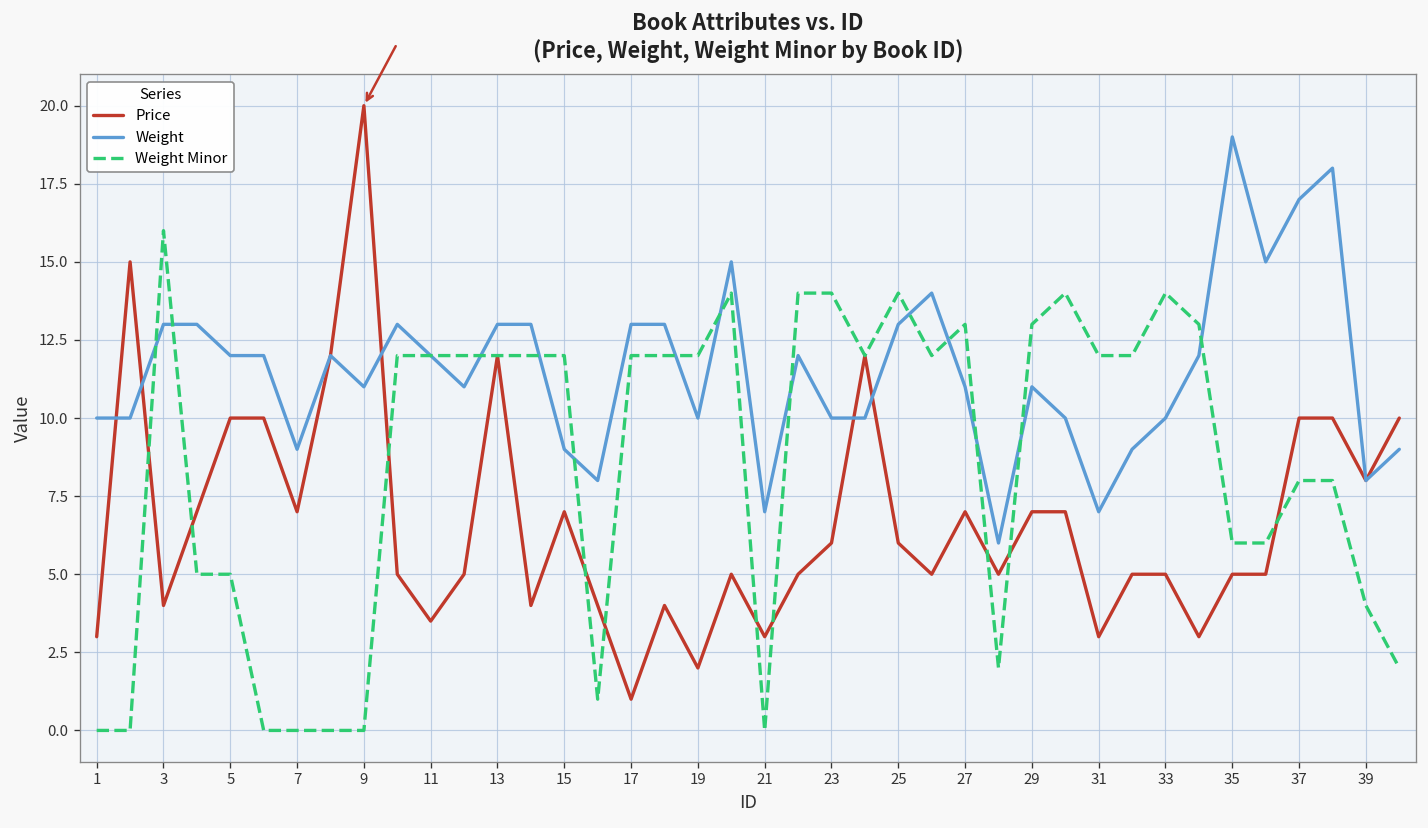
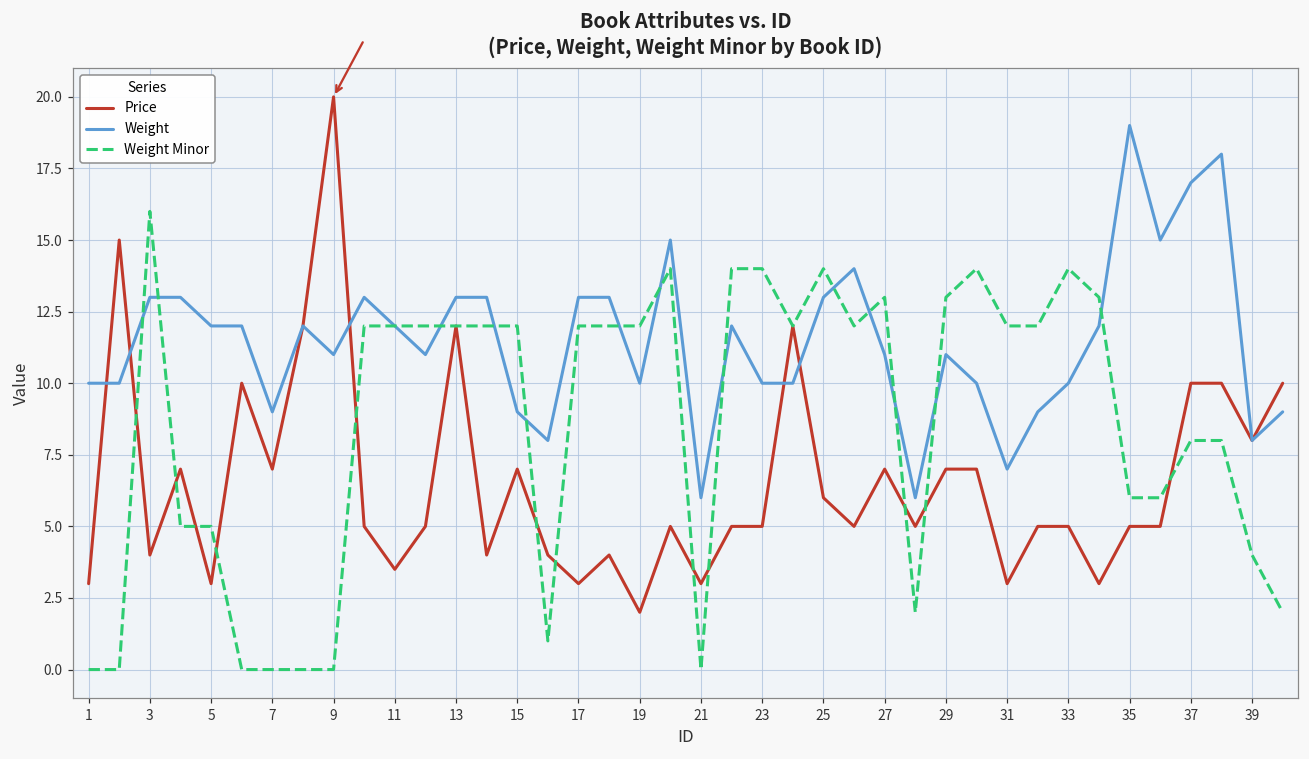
Price, 5: 10 -> 3
Price, 17: 1 -> 3
Weight, 21: 7 -> 6
Price, 23: 6 -> 5
